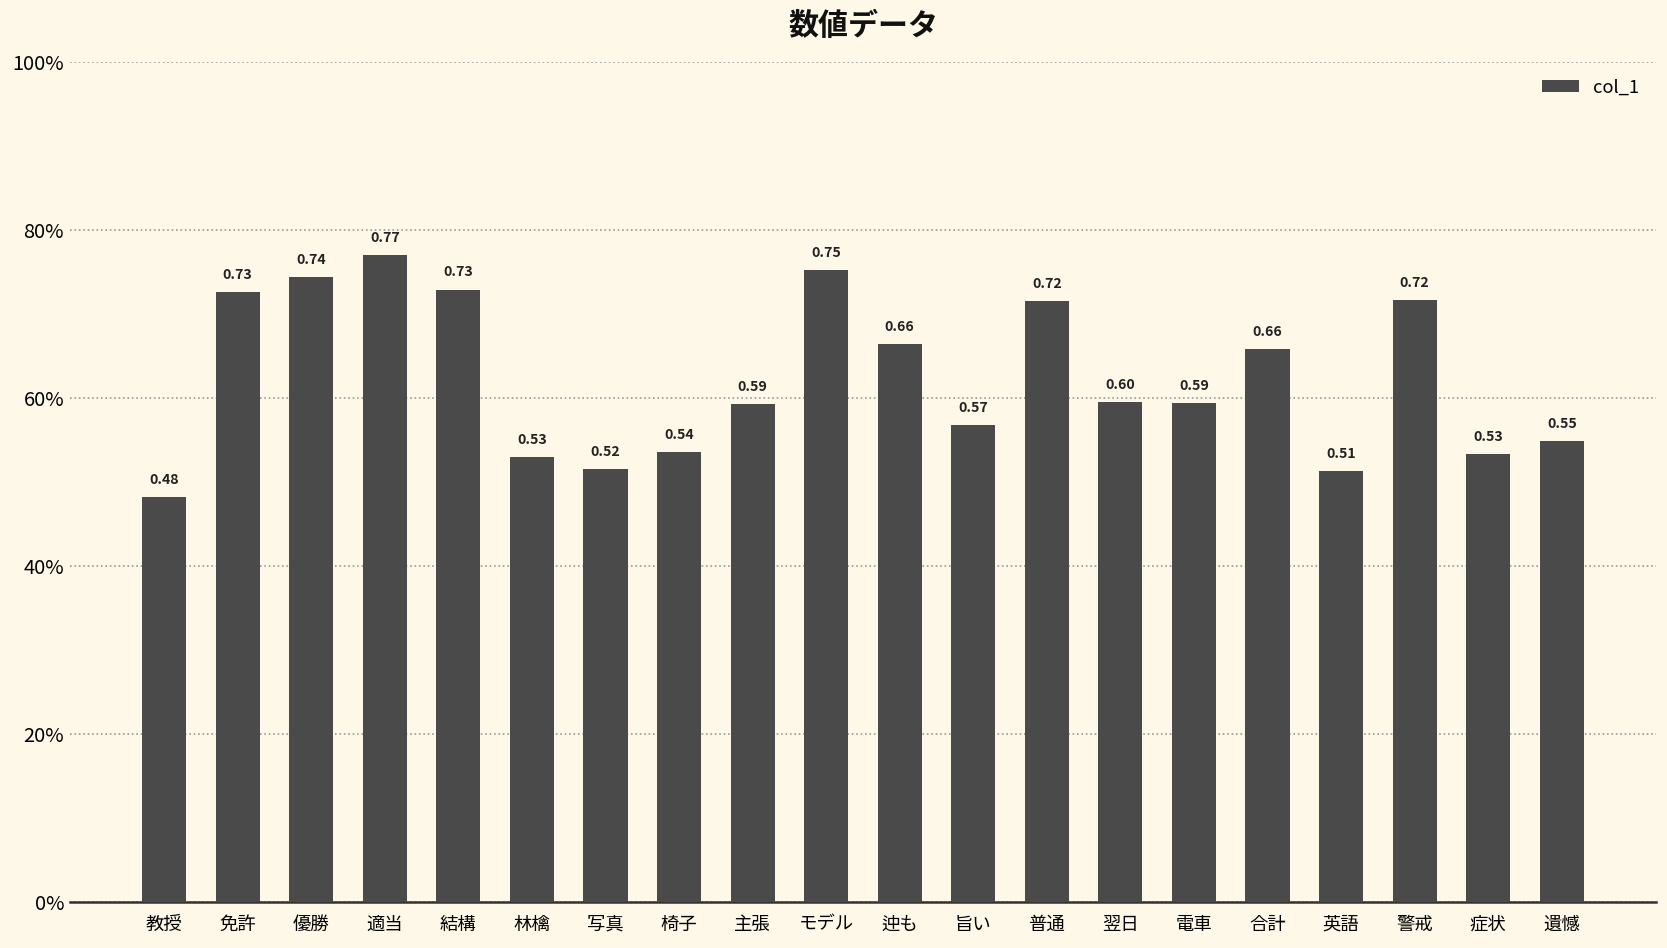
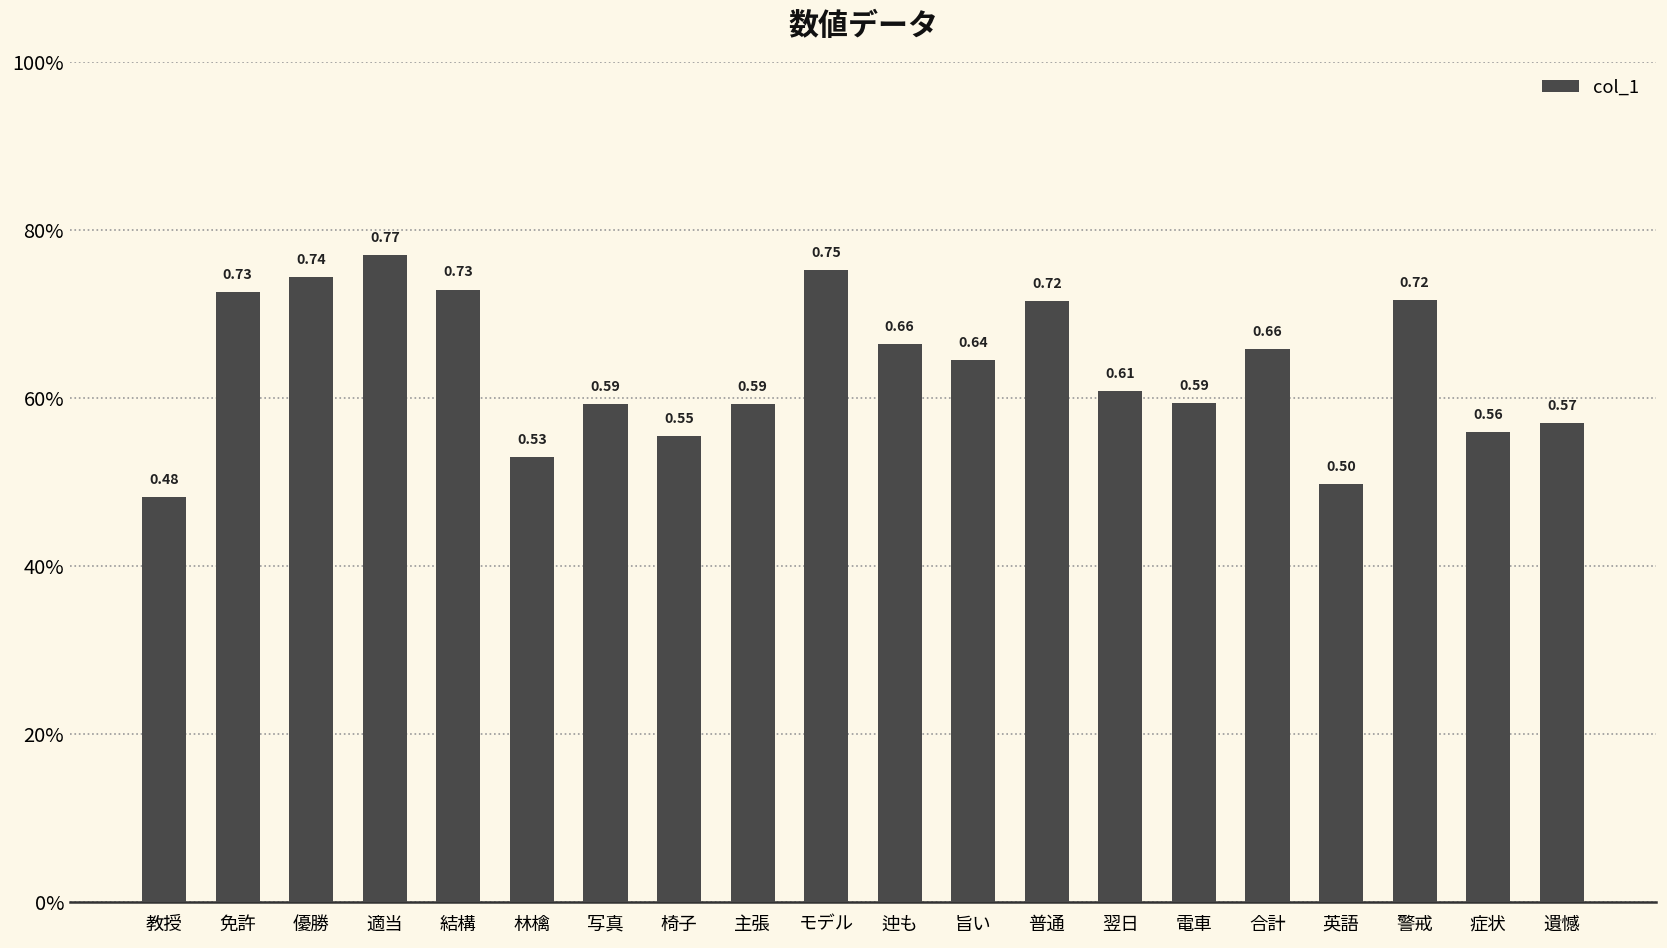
写真: 0.52 -> 0.59
椅子: 0.54 -> 0.55
旨い: 0.57 -> 0.64
翌日: 0.60 -> 0.61
英語: 0.51 -> 0.50
症状: 0.53 -> 0.56
遺憾: 0.55 -> 0.57
